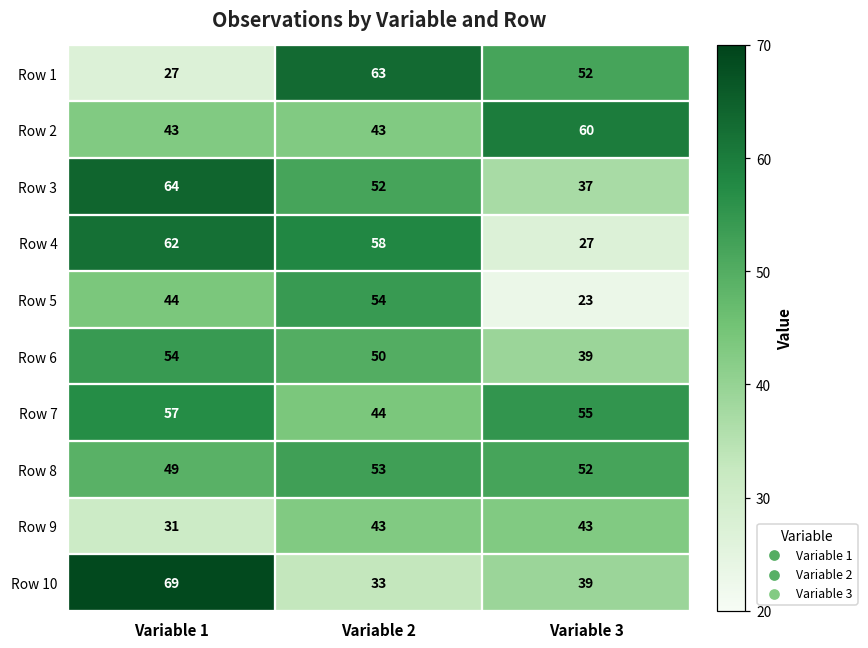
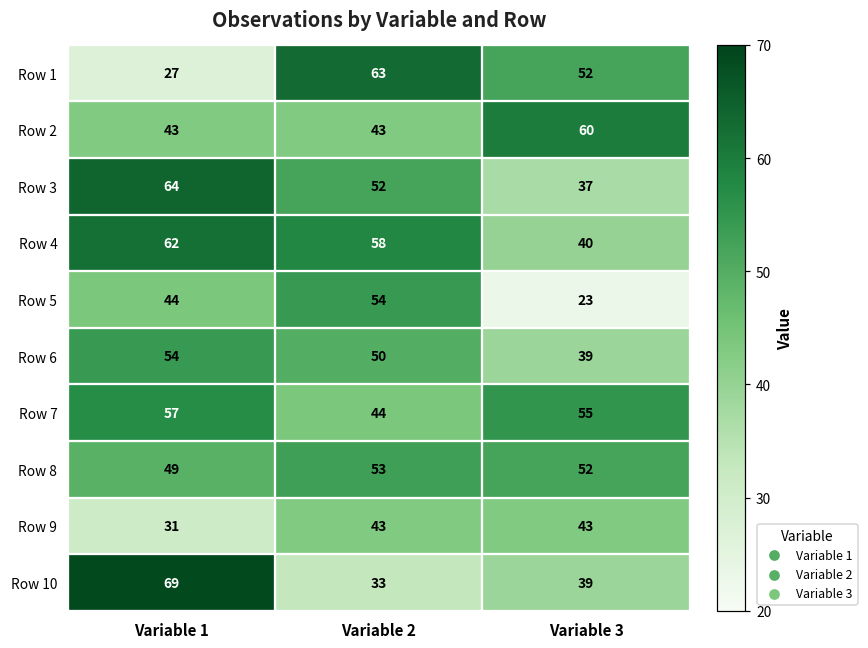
Row 4, Variable 3: 27 -> 40
